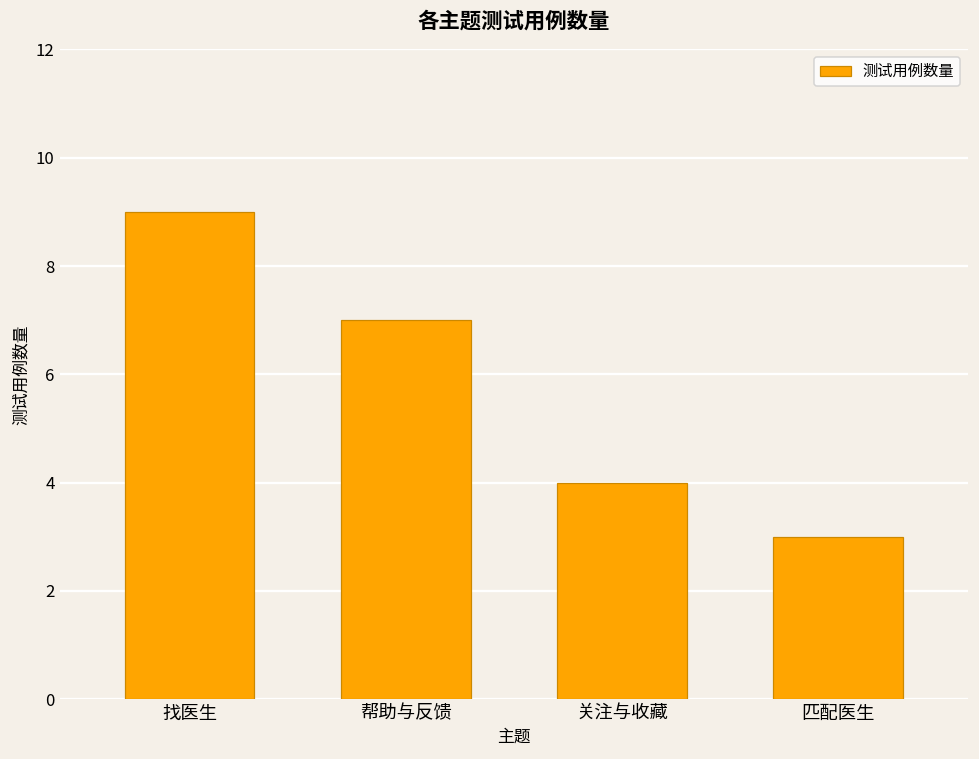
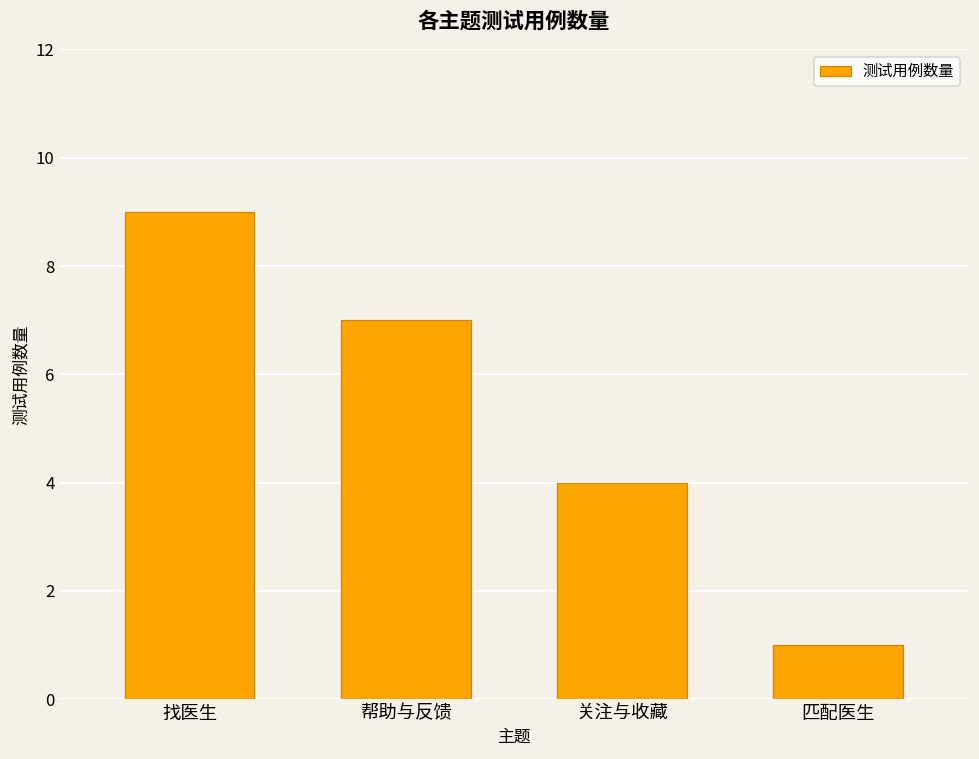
匹配医生: 3 -> 1
